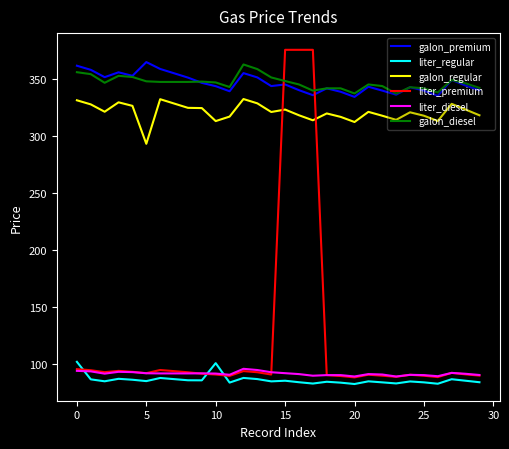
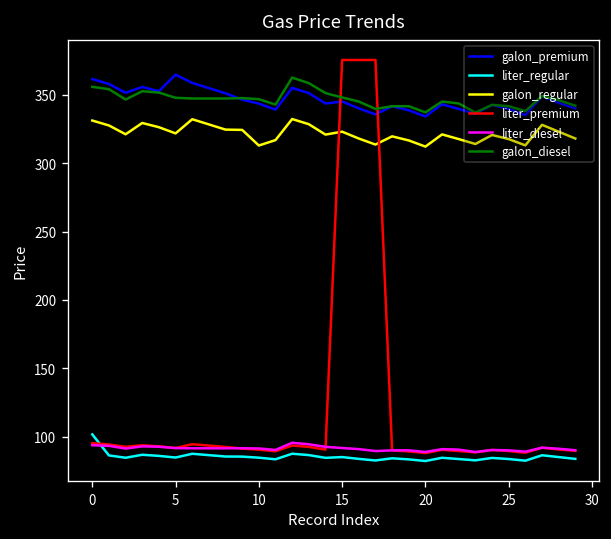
galon_regular, 5: 293 -> 322
liter_regular, 10: 101 -> 85
